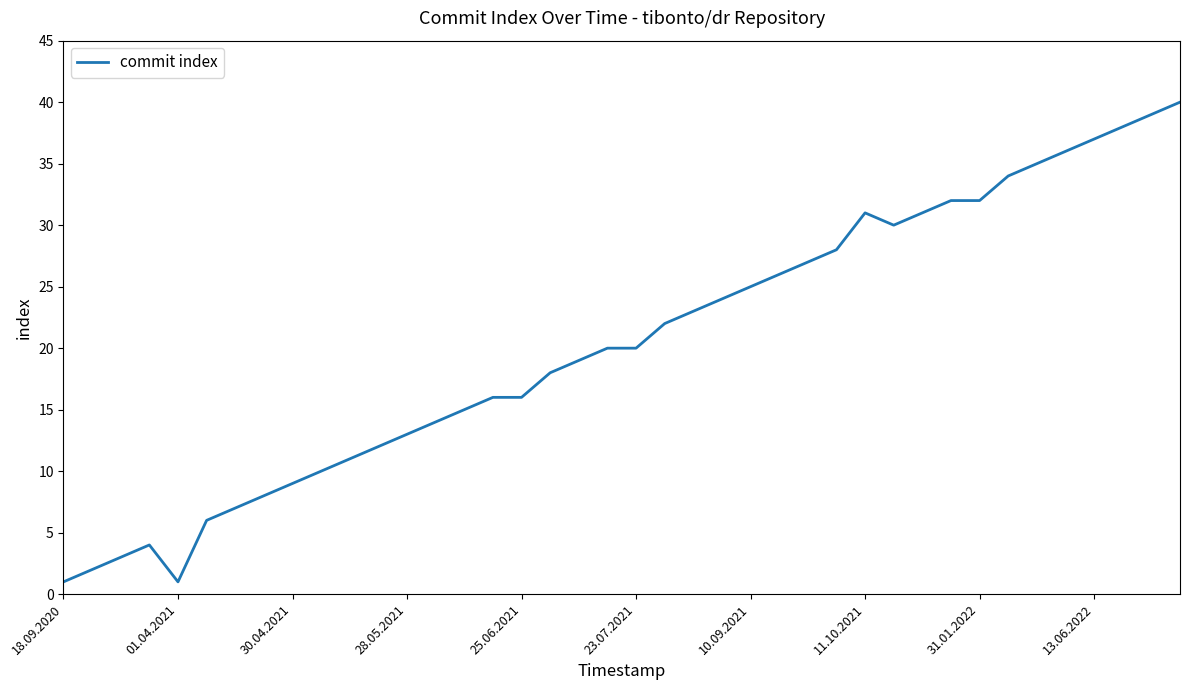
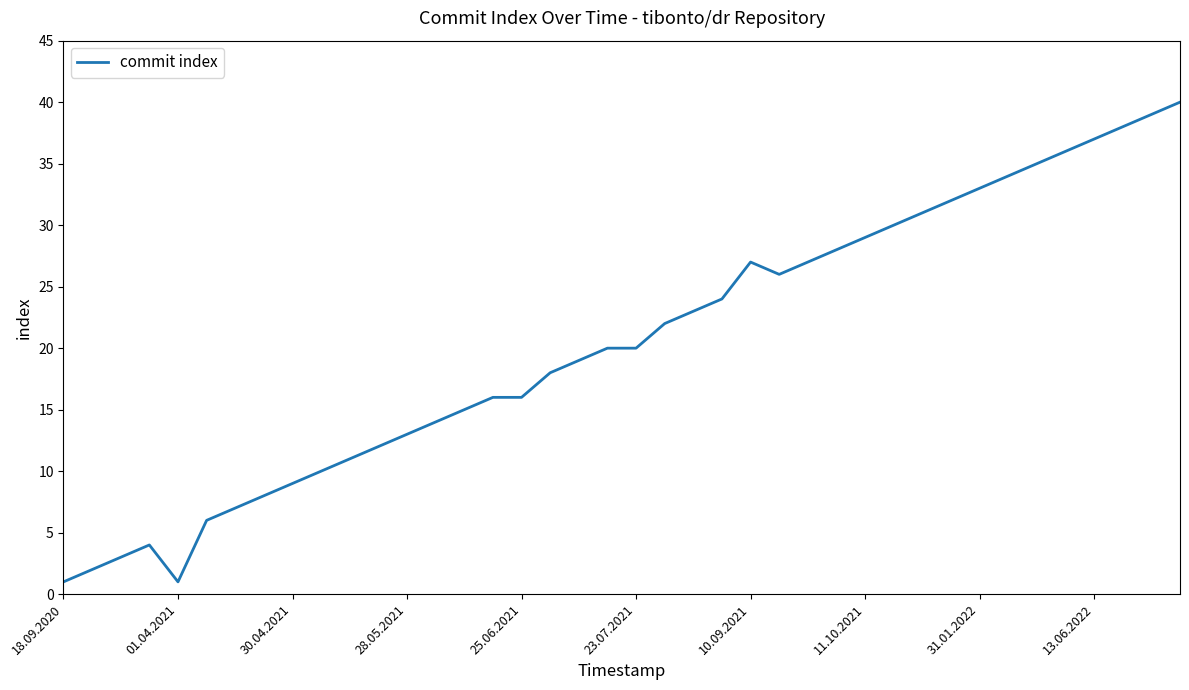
10.09.2021: 25 -> 27
11.10.2021: 31 -> 29
31.01.2022: 32 -> 33
